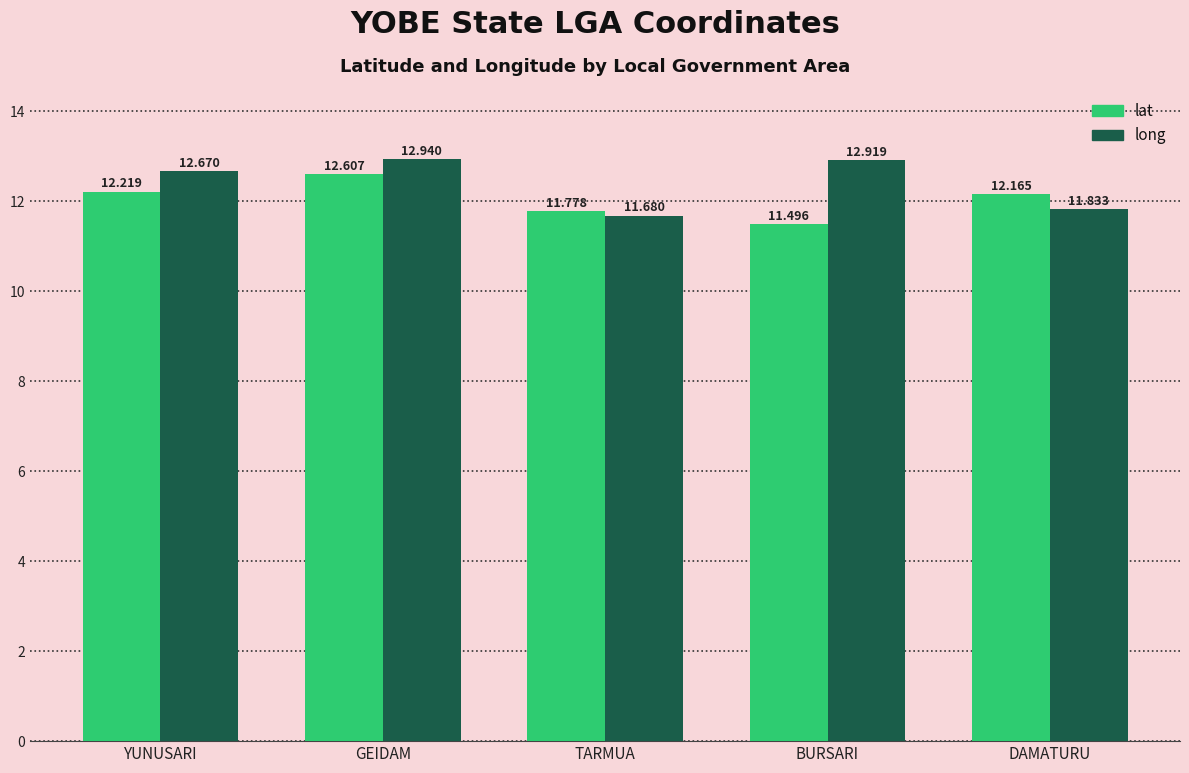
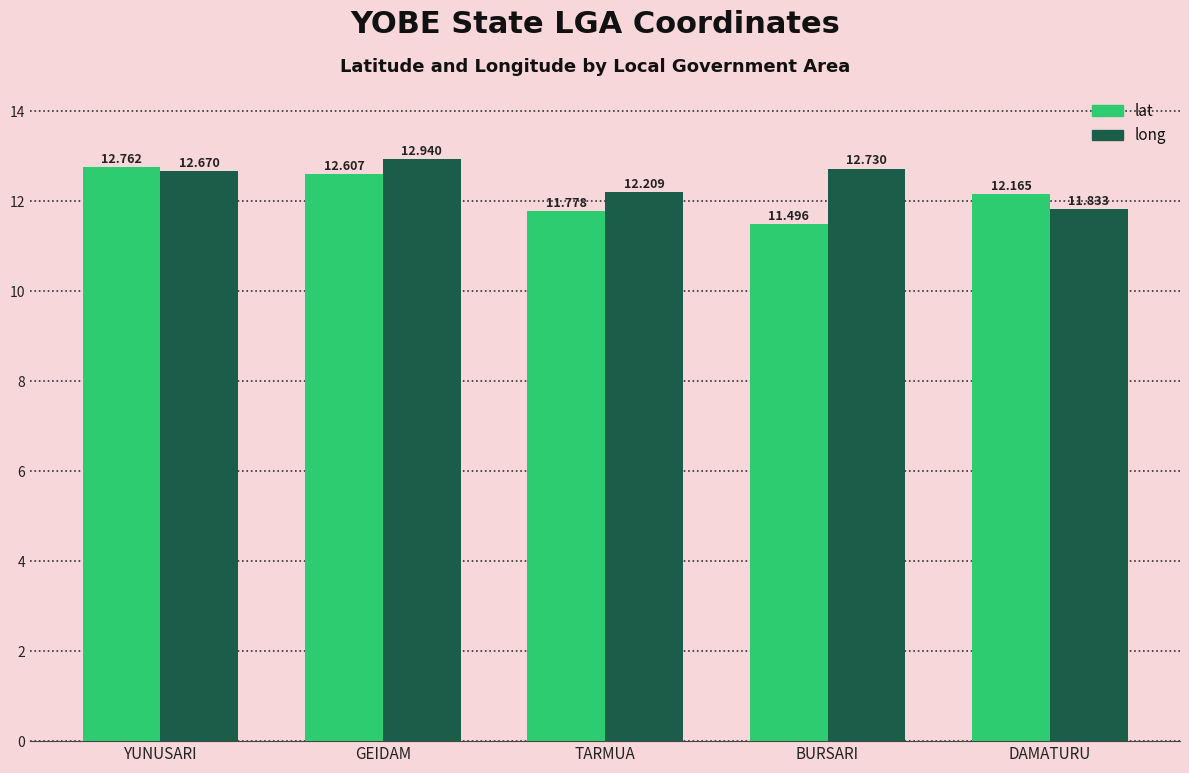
lat, YUNUSARI: 12.219 -> 12.762
long, TARMUA: 11.680 -> 12.209
long, BURSARI: 12.919 -> 12.730
